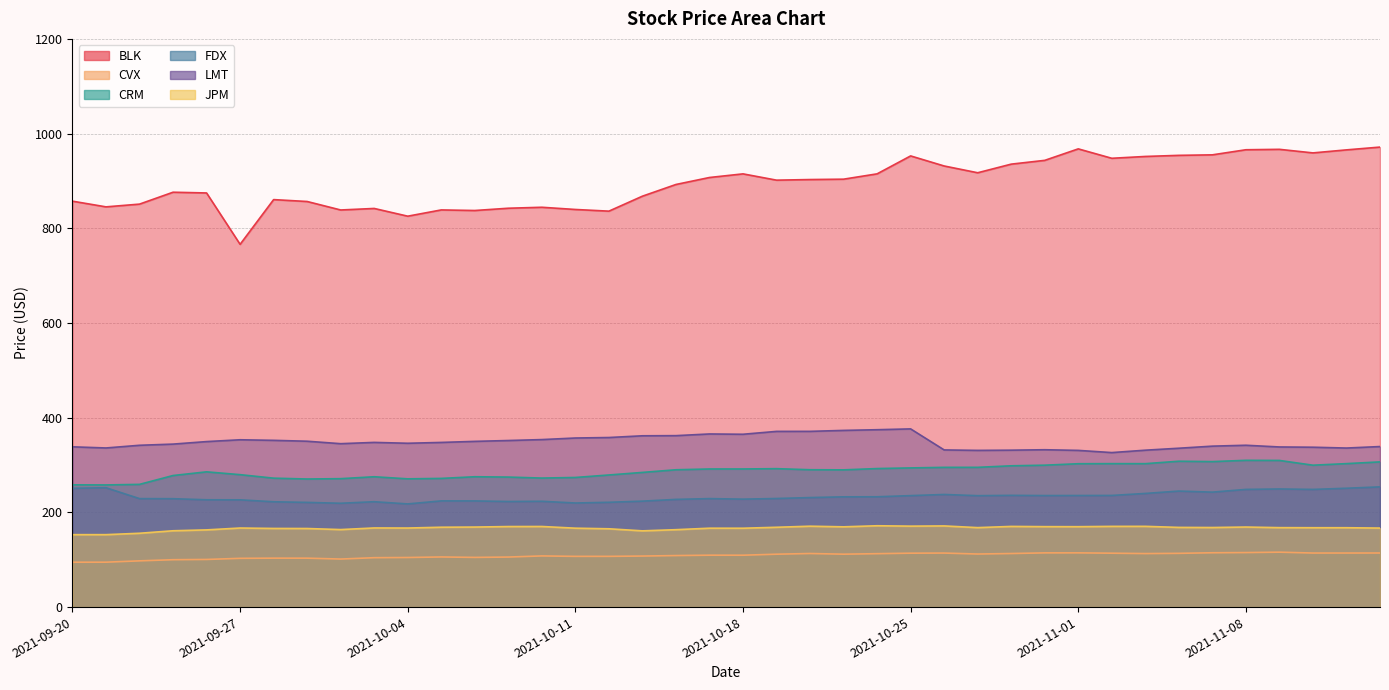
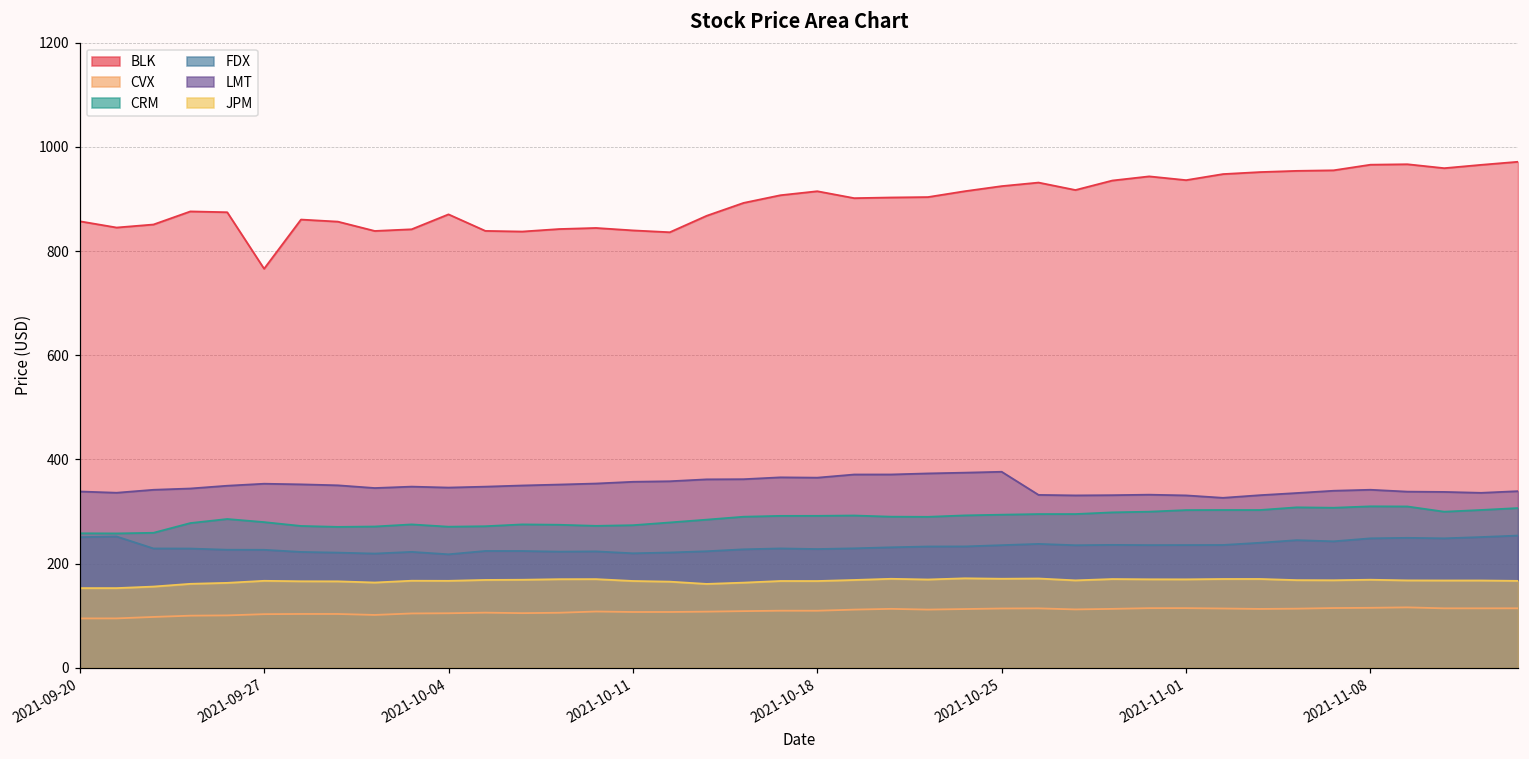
BLK, 2021-10-04: 830 -> 870
BLK, 2021-10-25: 950 -> 920
BLK, 2021-11-01: 970 -> 940
